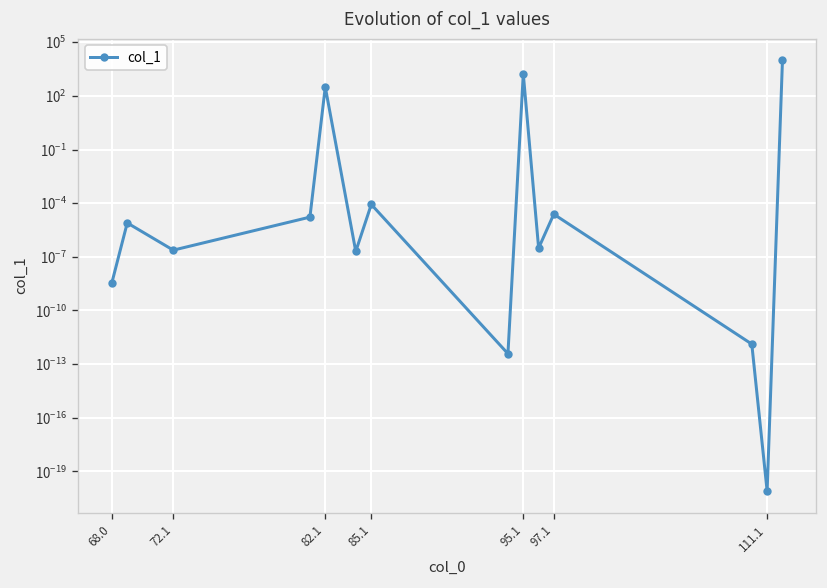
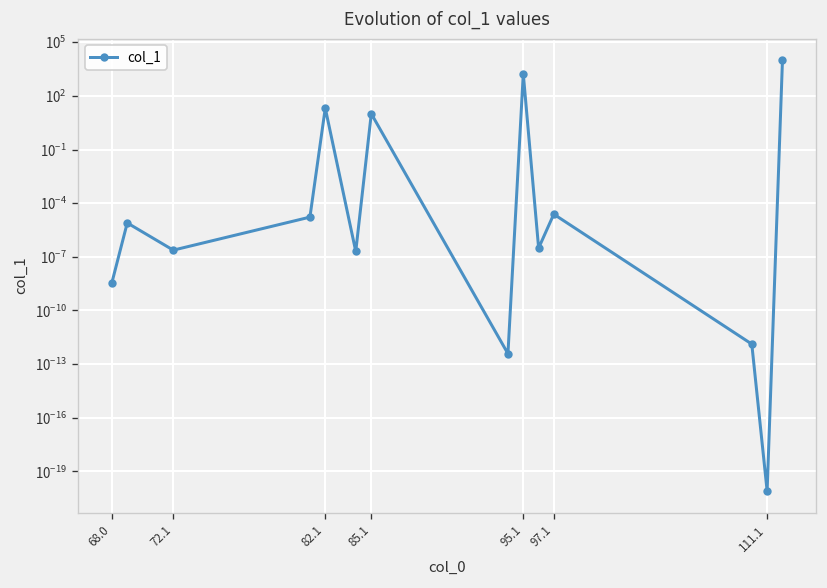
82.1: 300 -> 20
85.1: 0 -> 10
